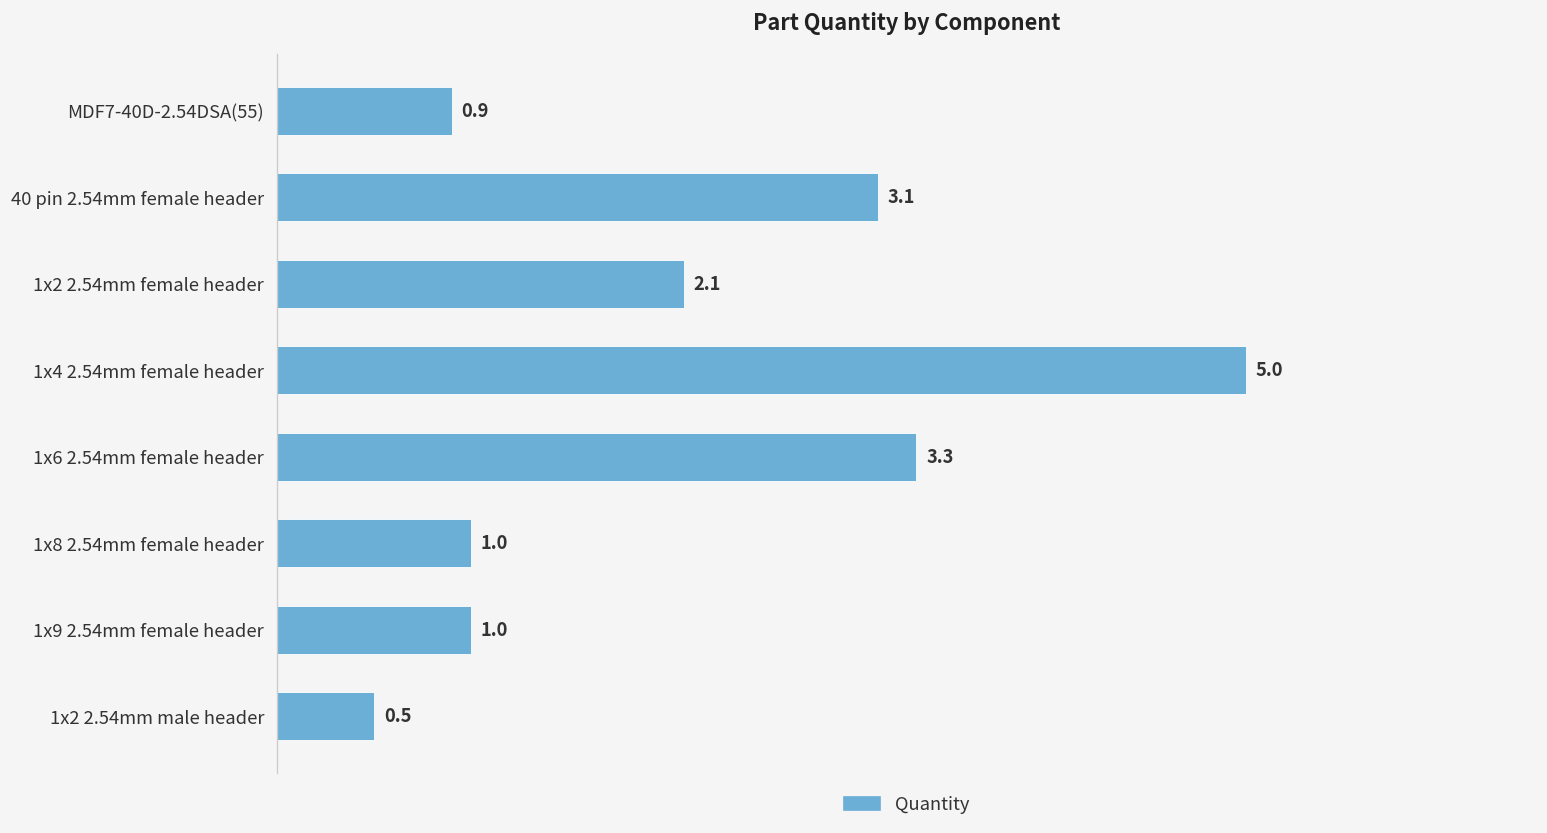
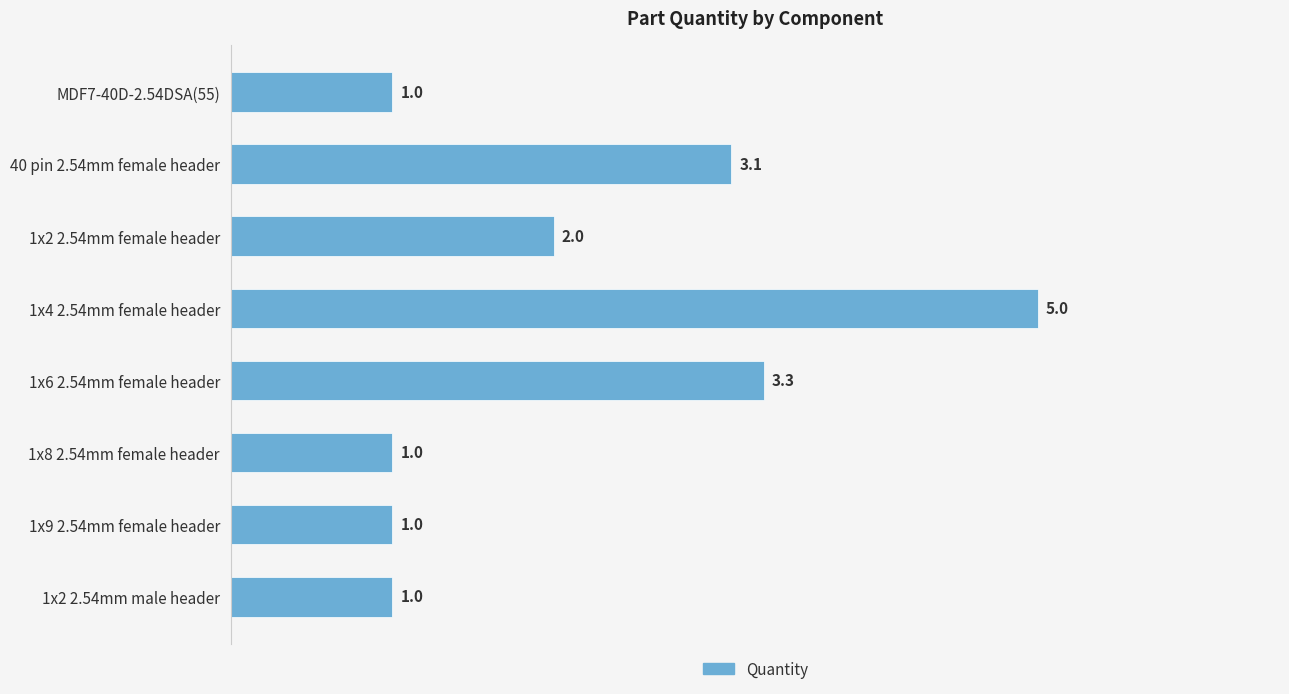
MDF7-40D-2.54DSA(55): 0.9 -> 1.0
1x2 2.54mm female header: 2.1 -> 2.0
1x2 2.54mm male header: 0.5 -> 1.0
